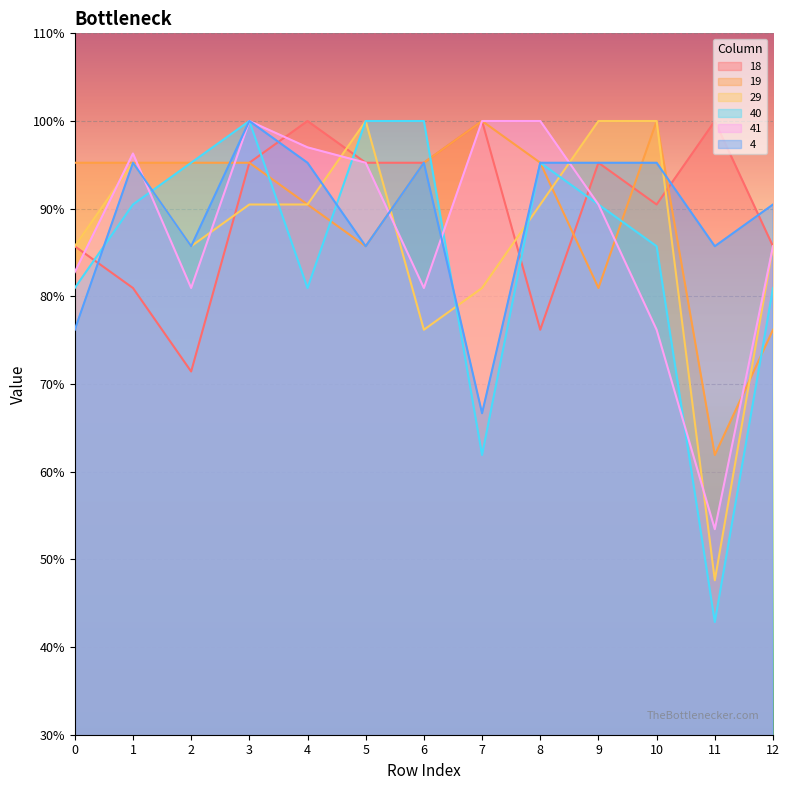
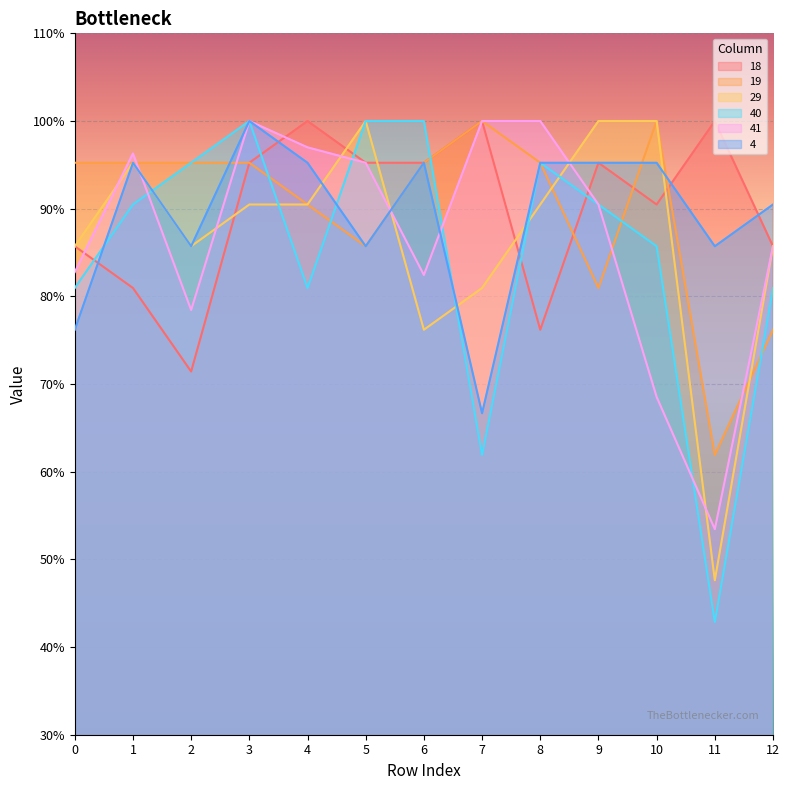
41, 2: 81% -> 78%
41, 6: 81% -> 82%
41, 10: 76% -> 69%
